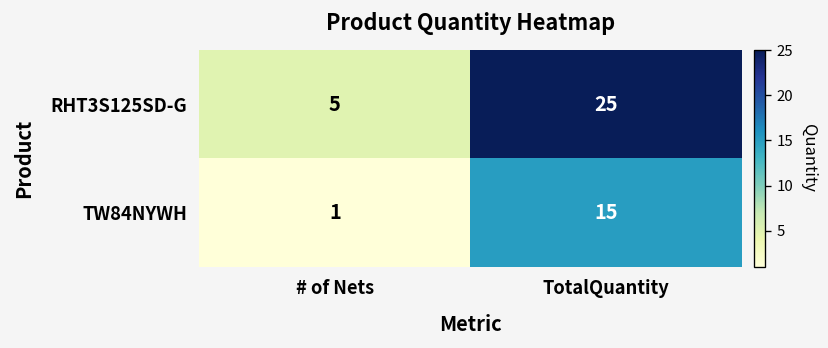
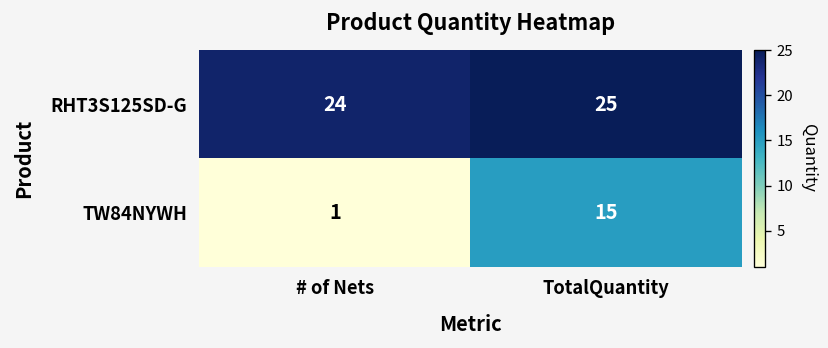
RHT3S125SD-G, # of Nets: 5 -> 24
